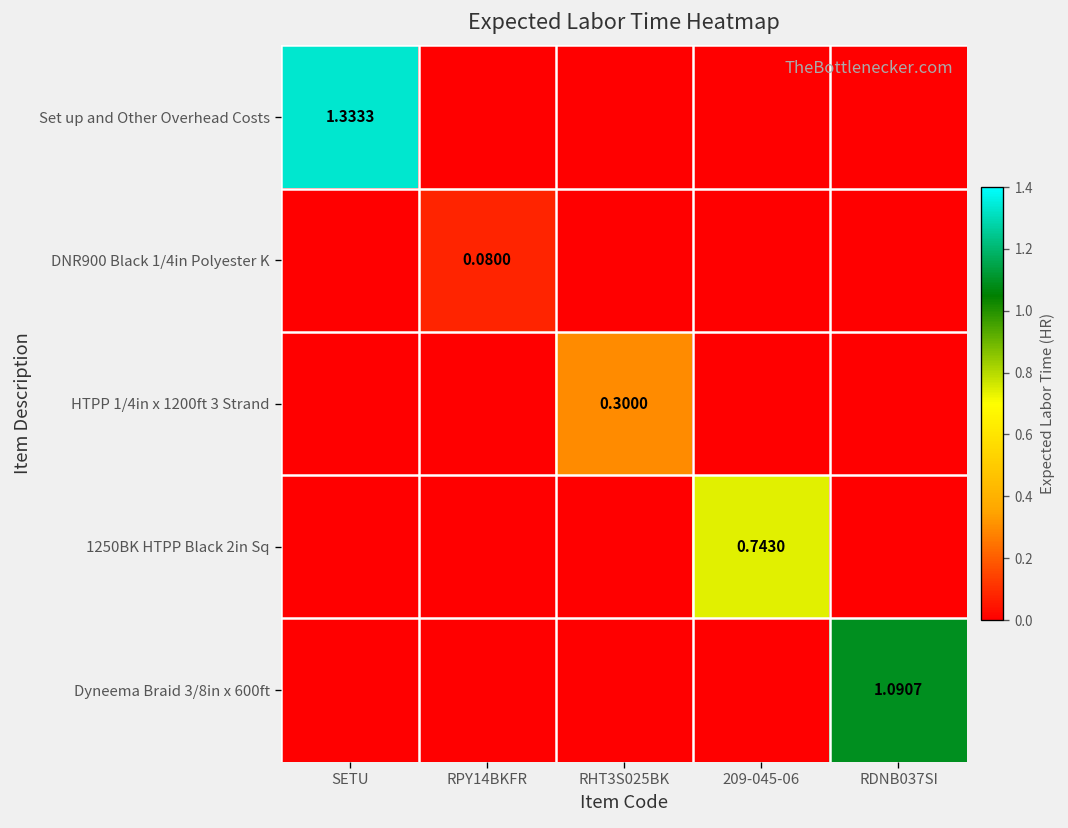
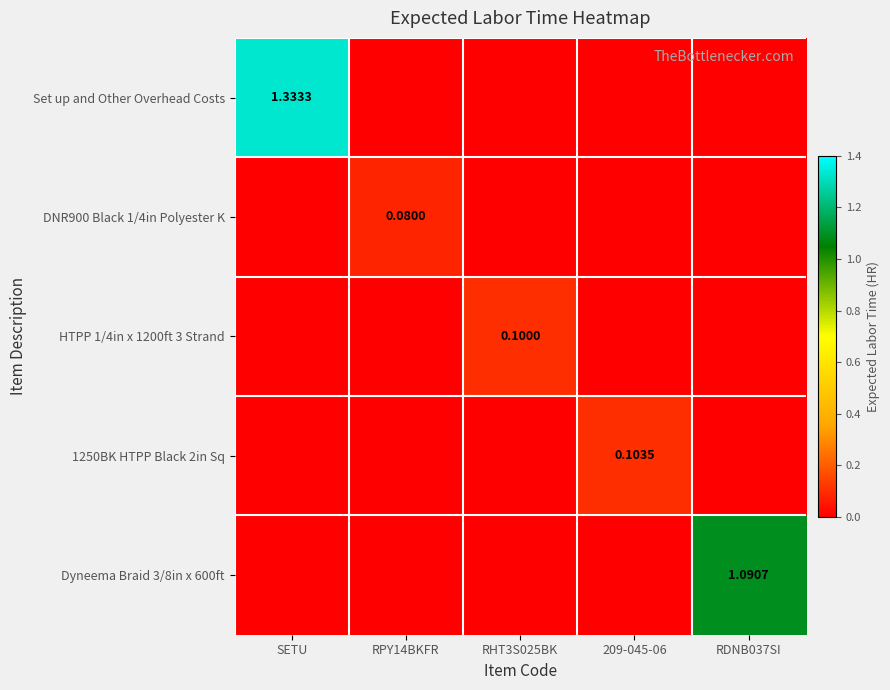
HTPP 1/4in x 1200ft 3 Strand, RHT3S025BK: 0.3000 -> 0.1000
1250BK HTPP Black 2in Sq, 209-045-06: 0.7430 -> 0.1035
